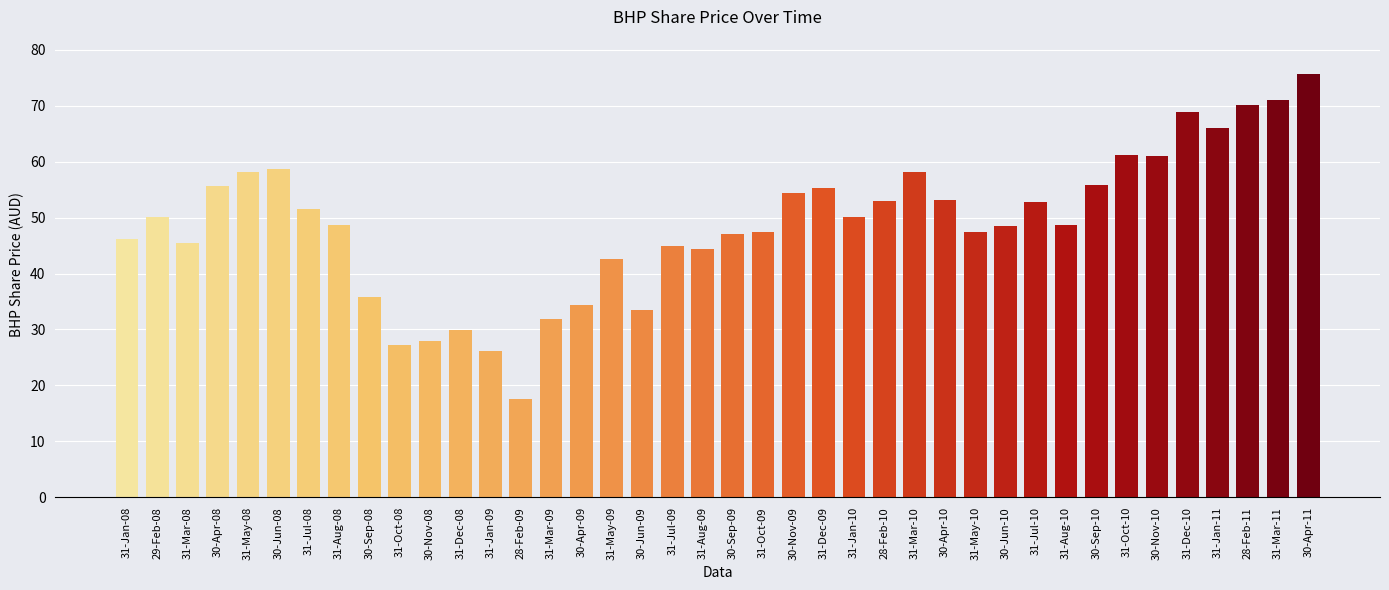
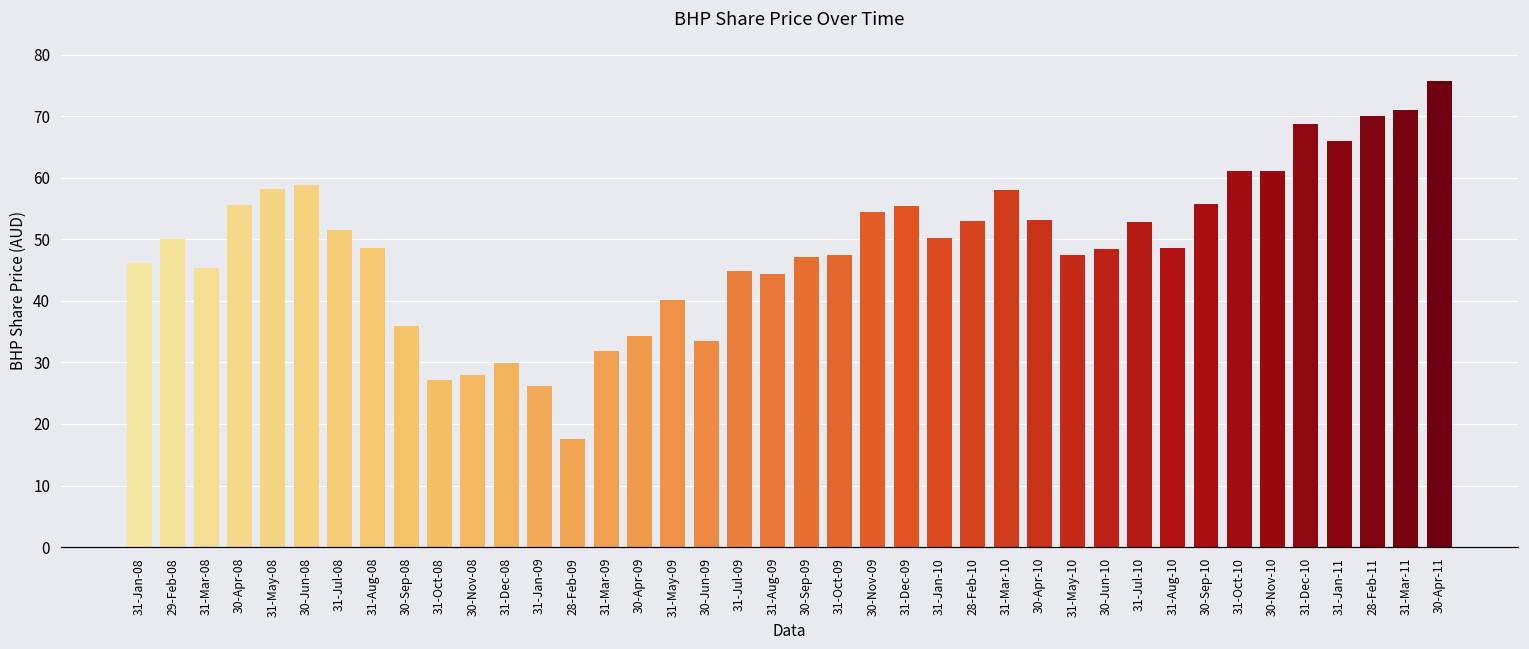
31-May-09: 43 -> 40
